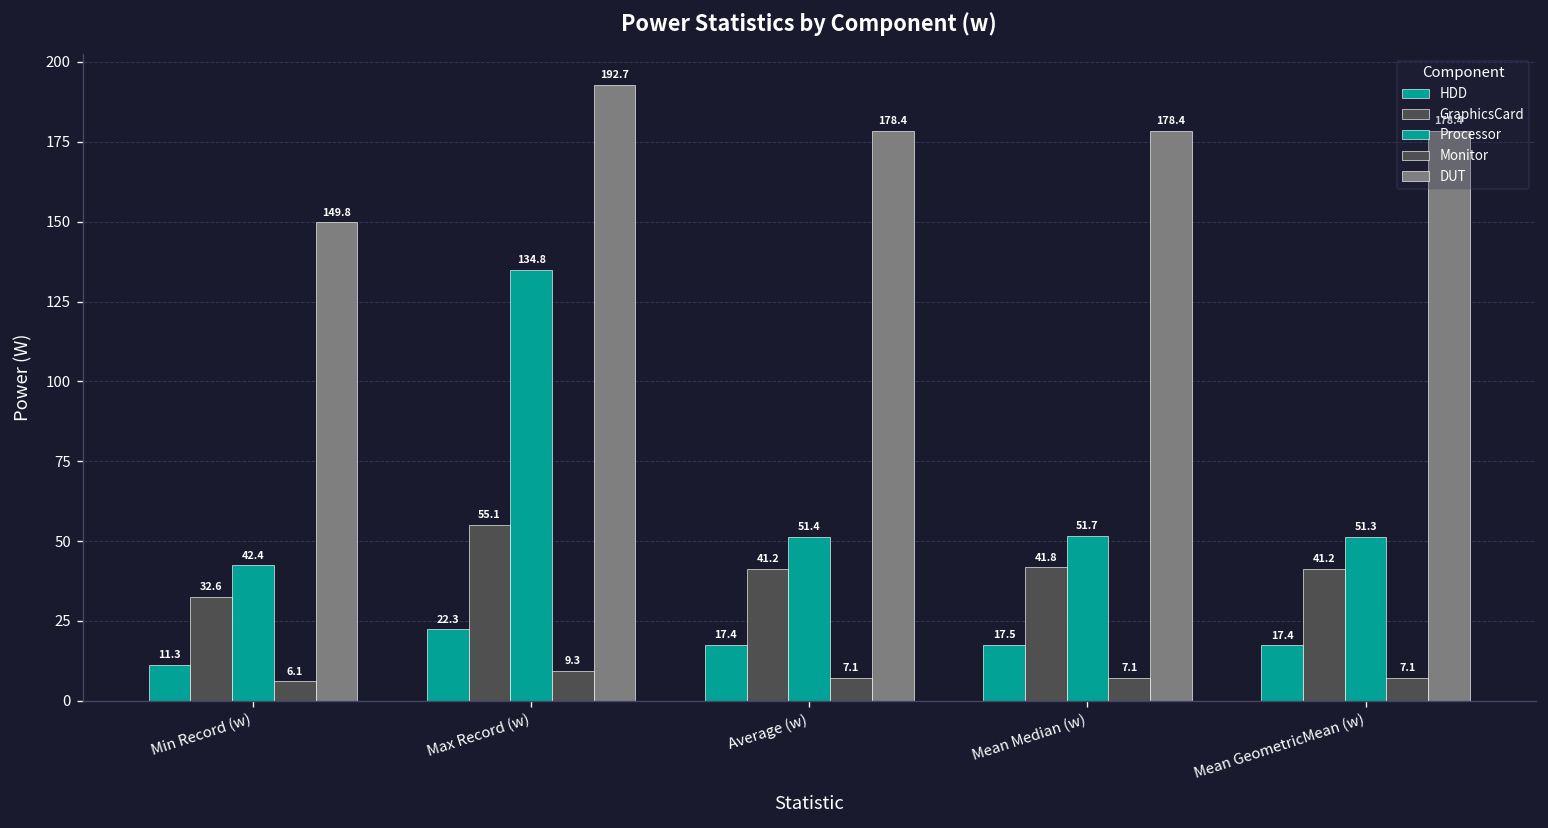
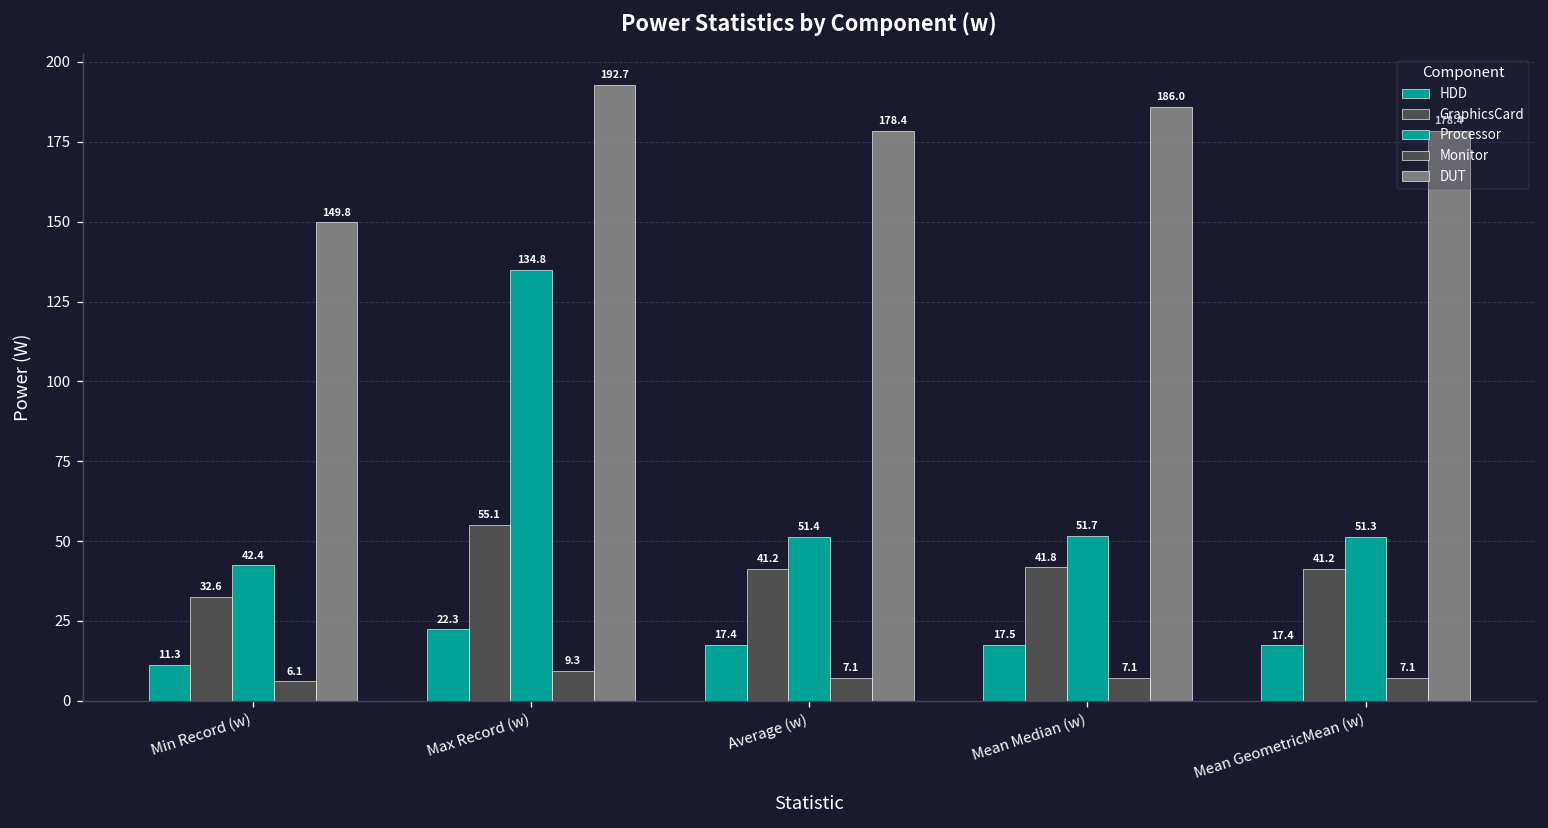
DUT, Mean Median (w): 178.4 -> 186.0
